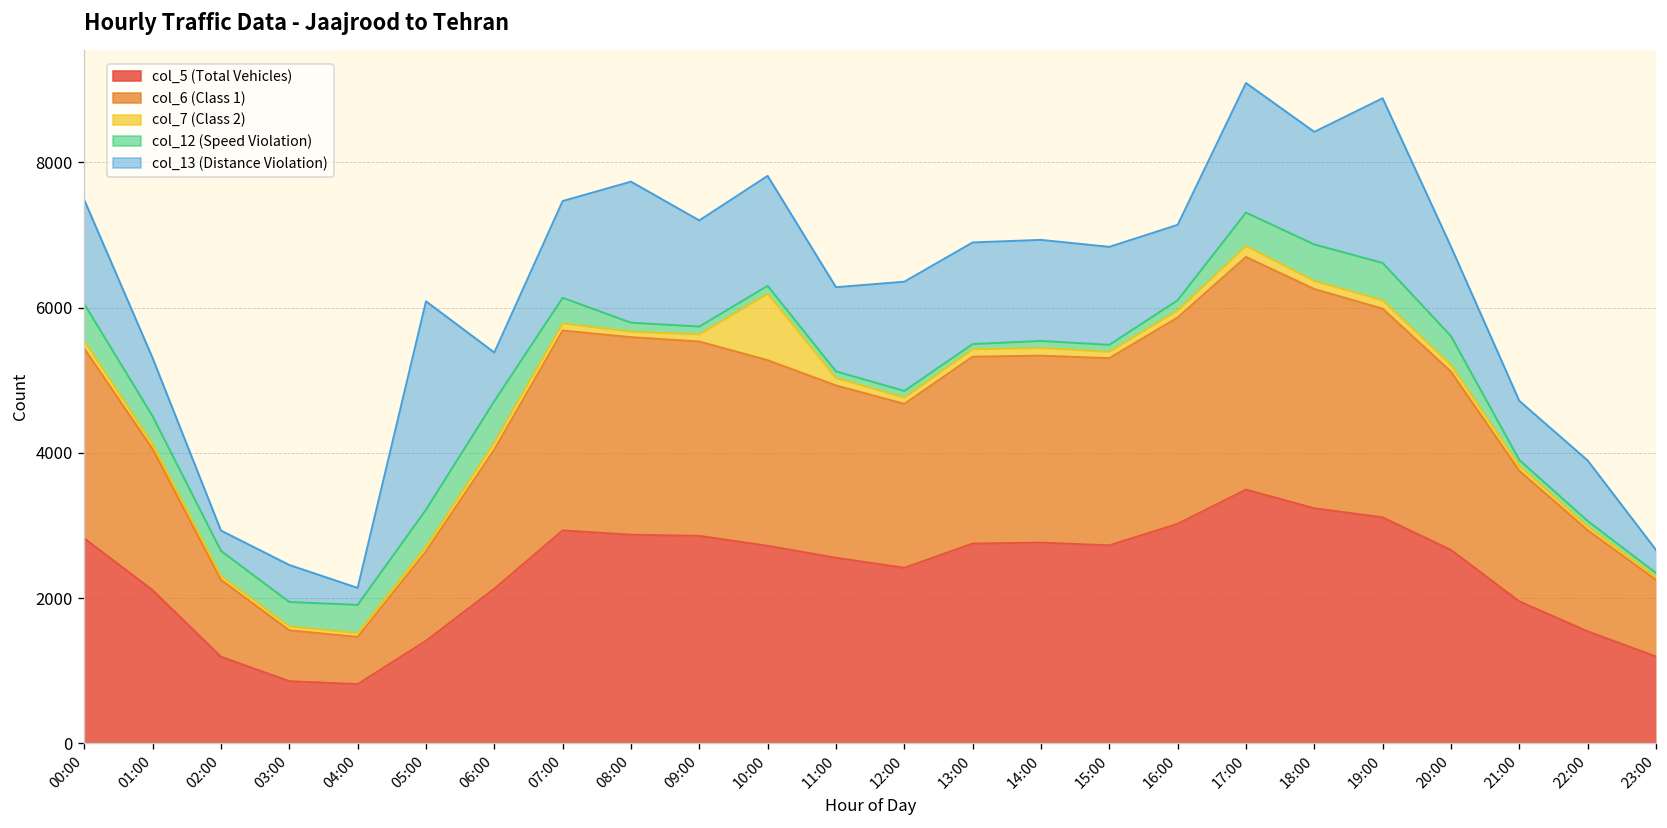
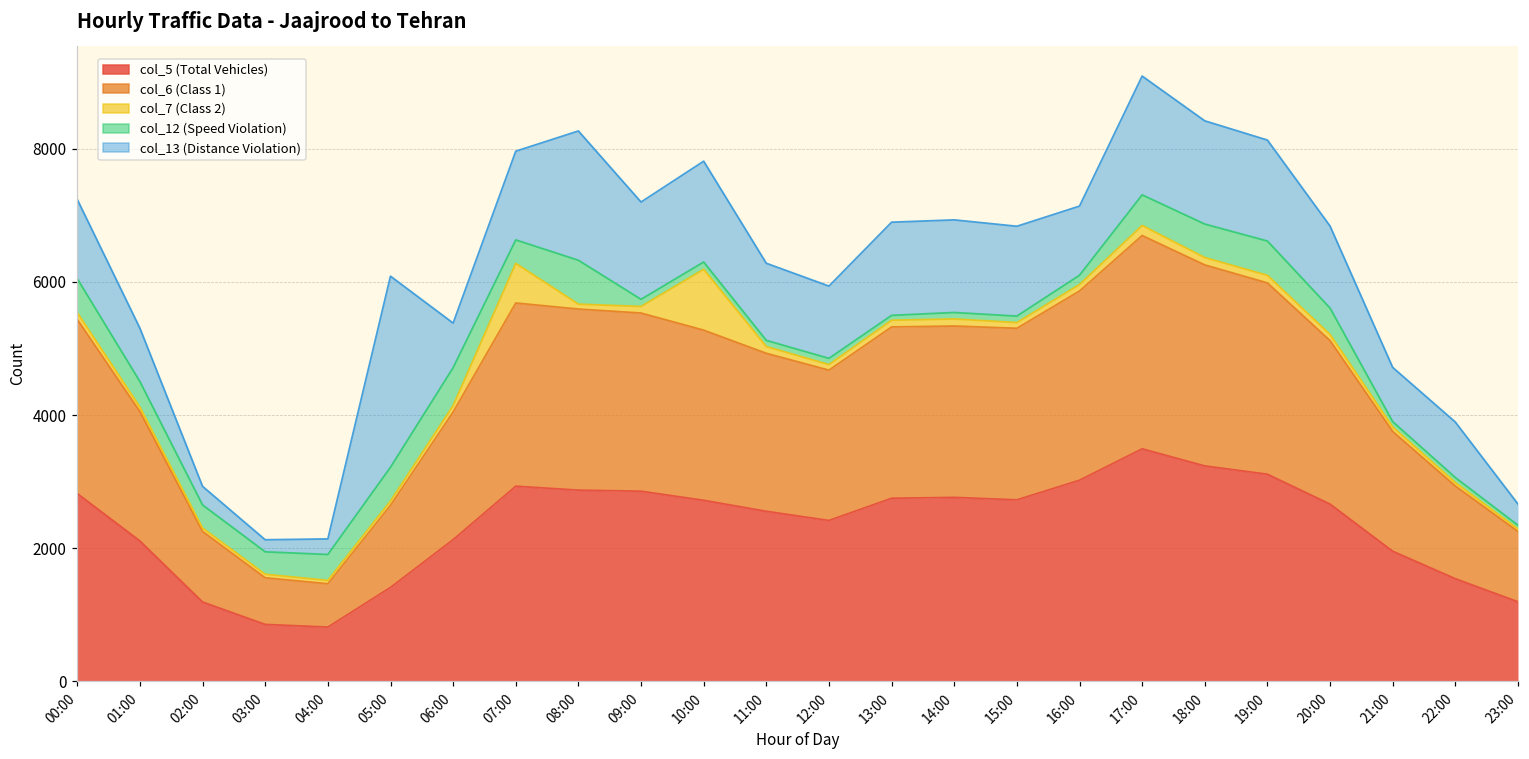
col_13 (Distance Violation), 00:00: 1400 -> 1200
col_13 (Distance Violation), 03:00: 500 -> 200
col_7 (Class 2), 07:00: 100 -> 600
col_12 (Speed Violation), 08:00: 100 -> 700
col_13 (Distance Violation), 12:00: 1500 -> 1100
col_13 (Distance Violation), 19:00: 2300 -> 1500
